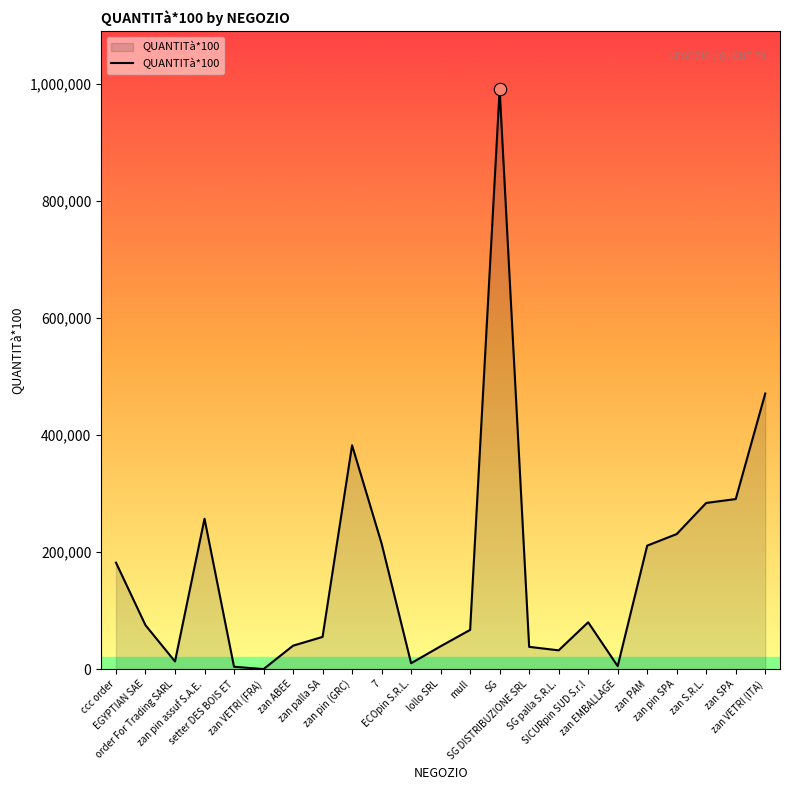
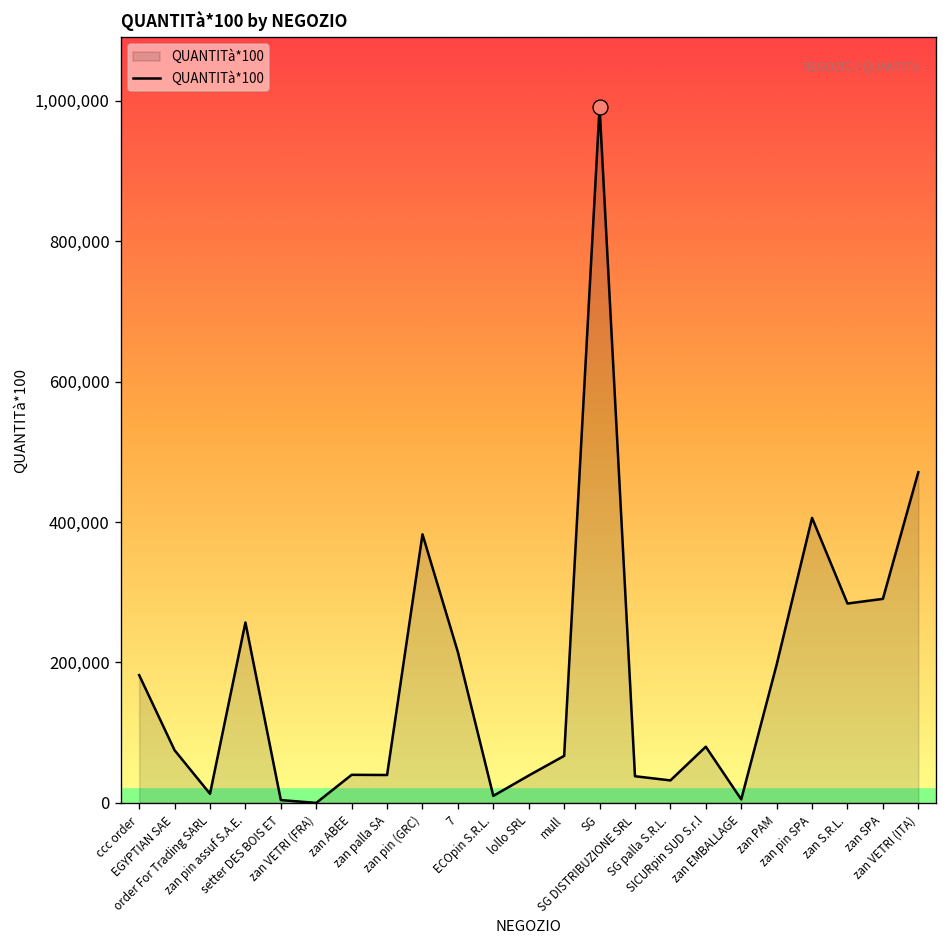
QUANTITà*100, zan palla SA: 60,000 -> 40,000
QUANTITà*100, zan PAM: 210,000 -> 200,000
QUANTITà*100, zan pin SPA: 230,000 -> 410,000
